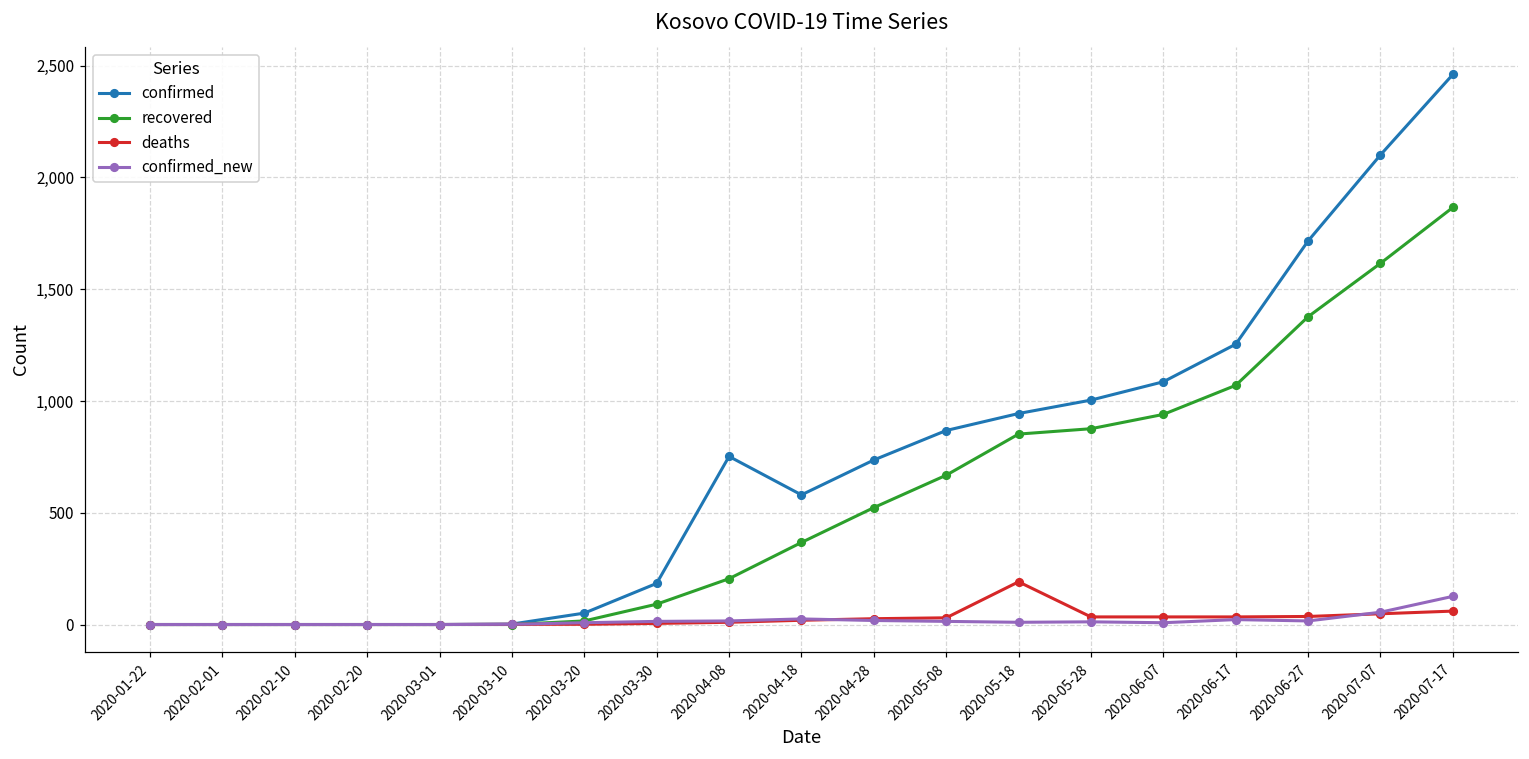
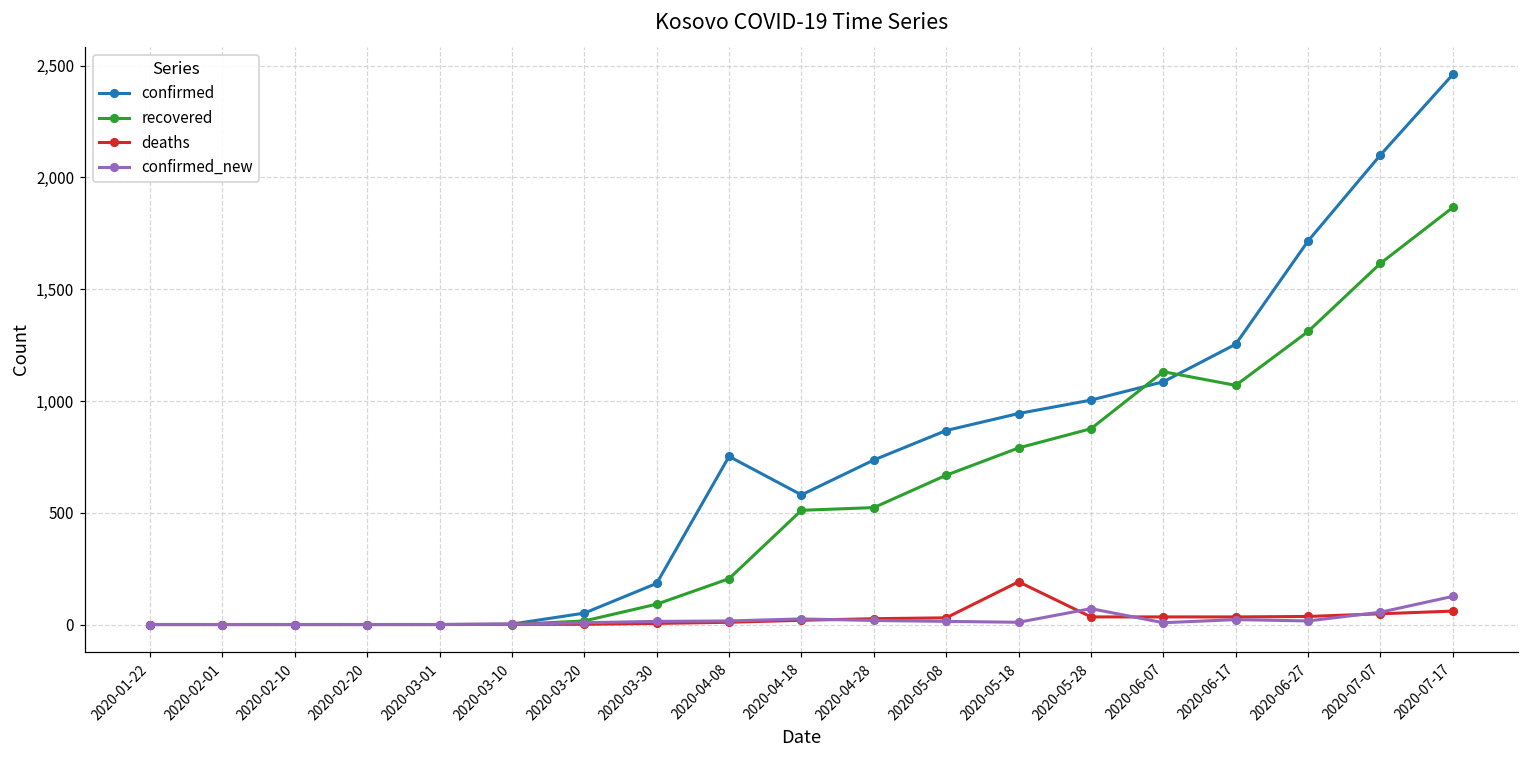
recovered, 2020-04-18: 370 -> 510
recovered, 2020-05-18: 850 -> 790
confirmed_new, 2020-05-28: 10 -> 70
recovered, 2020-06-07: 940 -> 1,130
recovered, 2020-06-27: 1,380 -> 1,310
